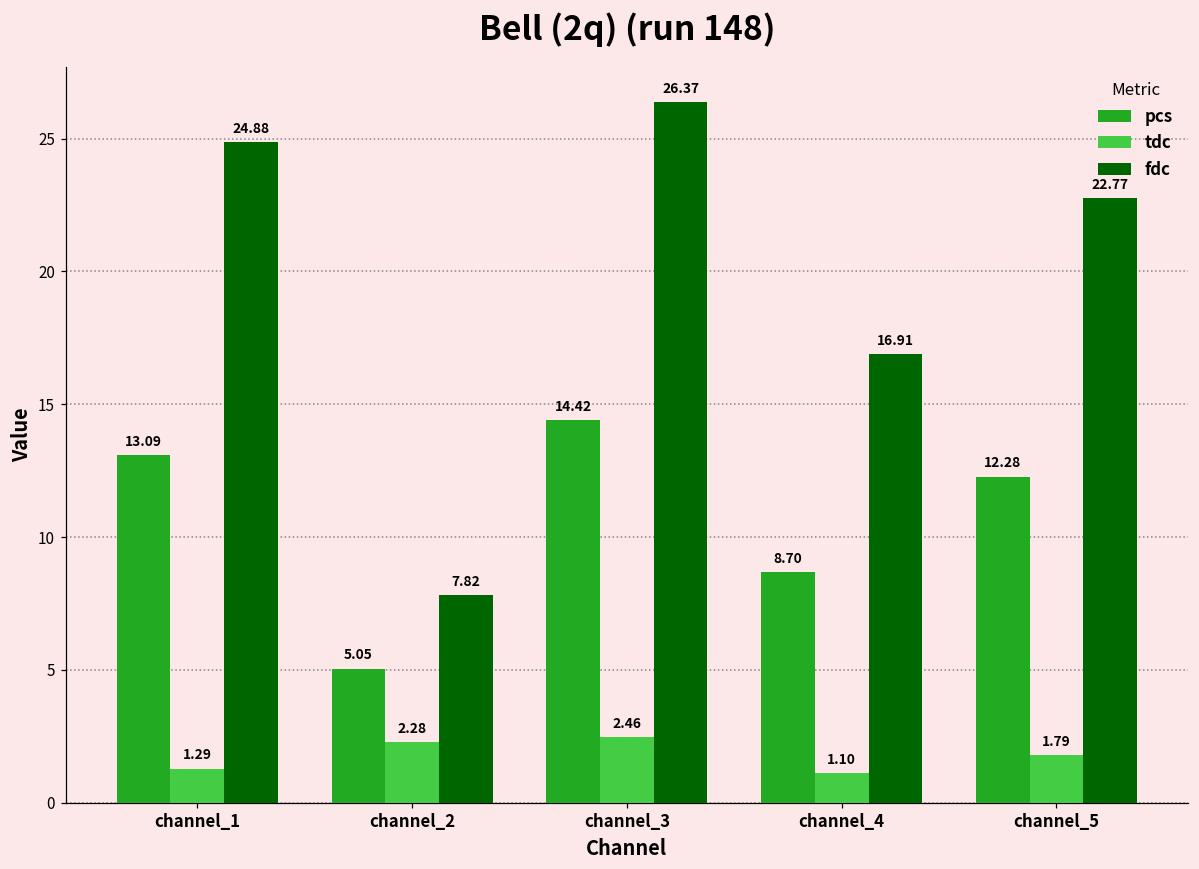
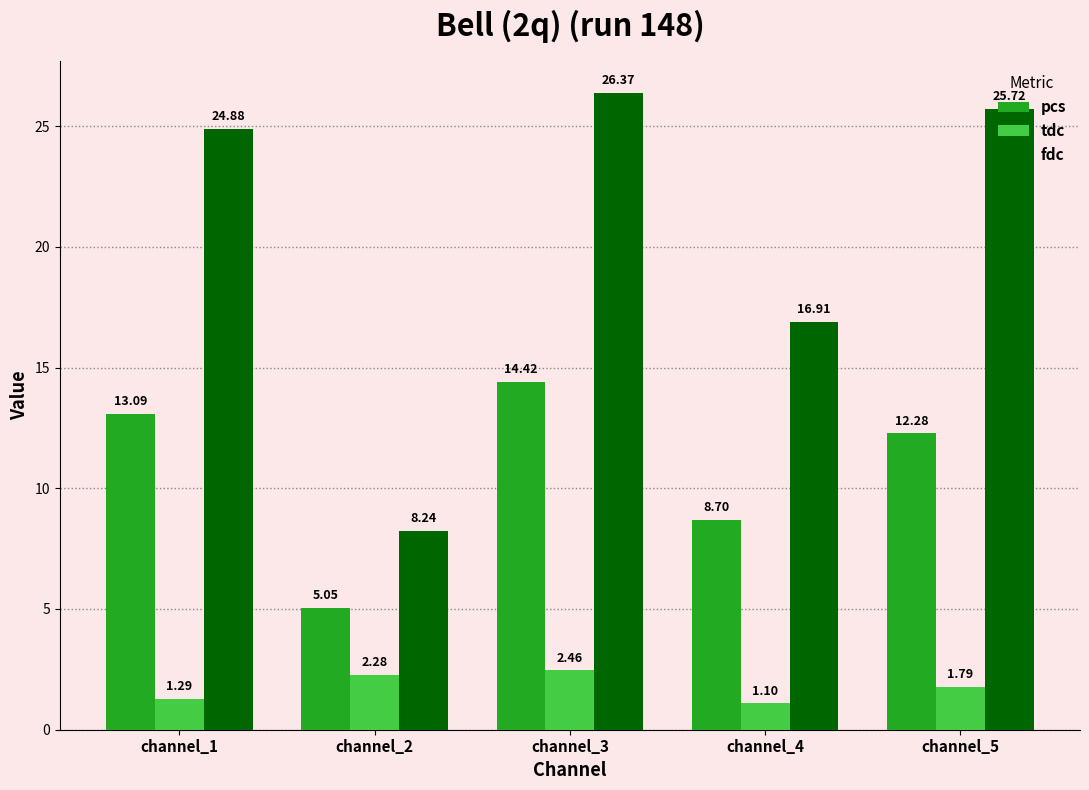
fdc, channel_2: 7.82 -> 8.24
fdc, channel_5: 22.77 -> 25.72
